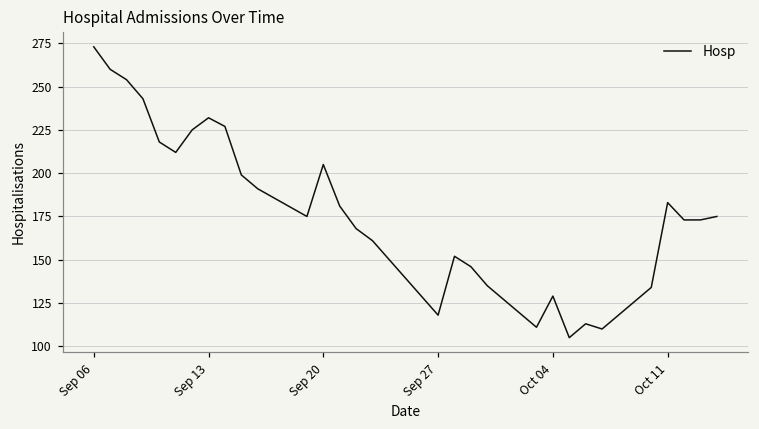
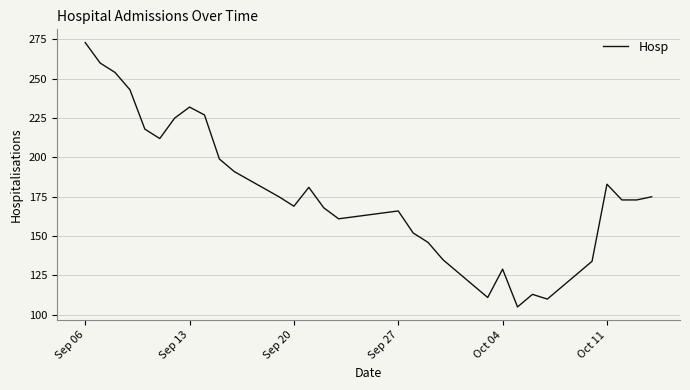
Sep 20: 205 -> 169
Sep 27: 118 -> 166
